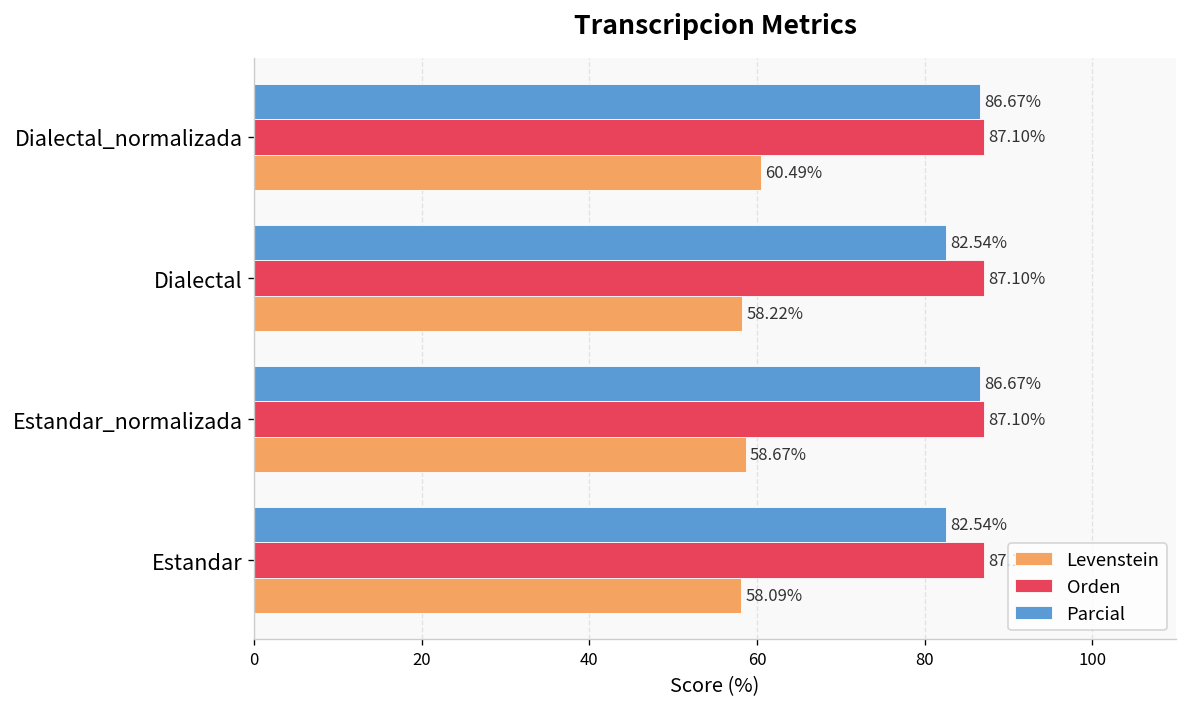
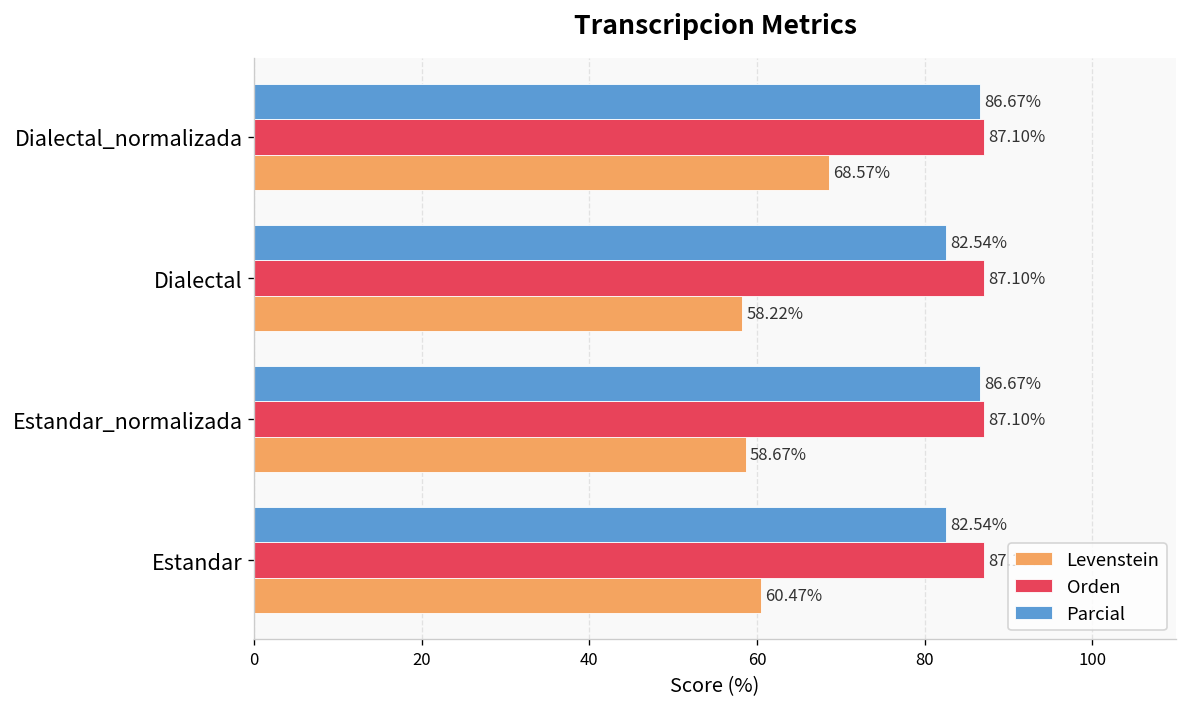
Levenstein, Dialectal_normalizada: 60.49% -> 68.57%
Levenstein, Estandar: 58.09% -> 60.47%
